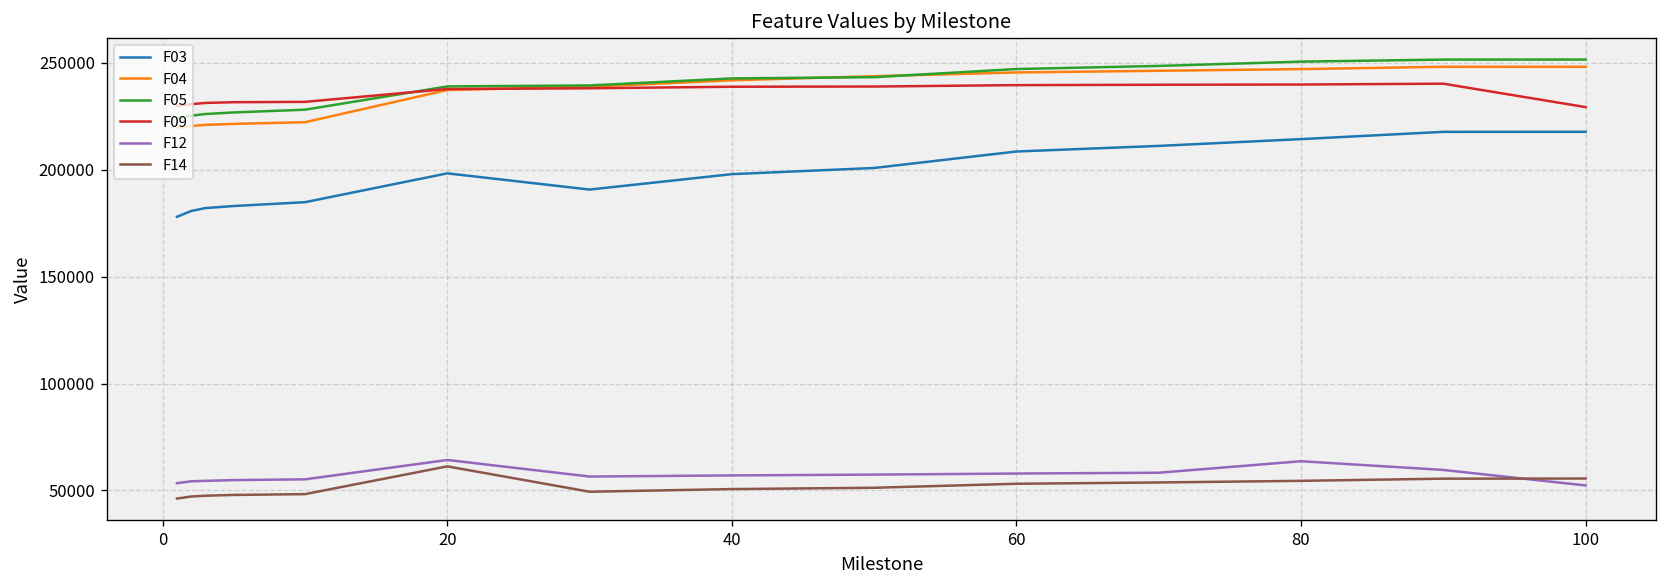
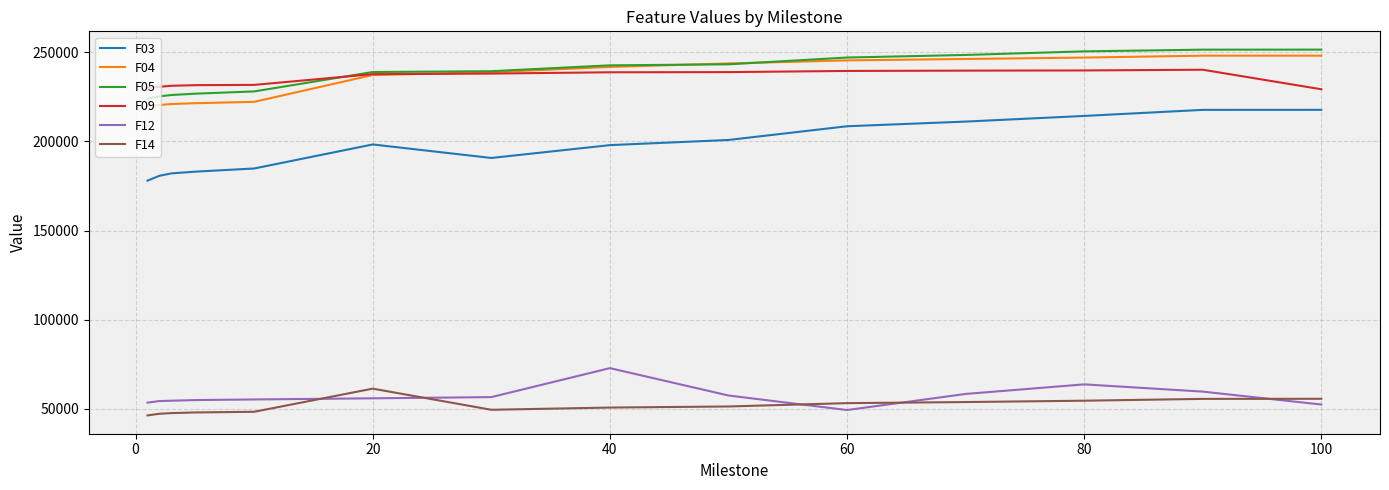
F12, 20: 64000 -> 56000
F12, 40: 57000 -> 73000
F12, 60: 58000 -> 49000
